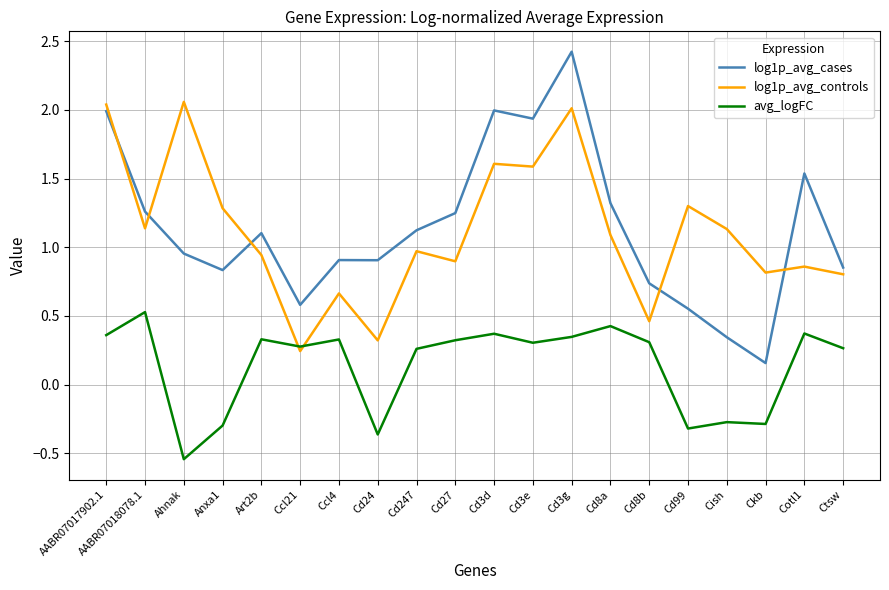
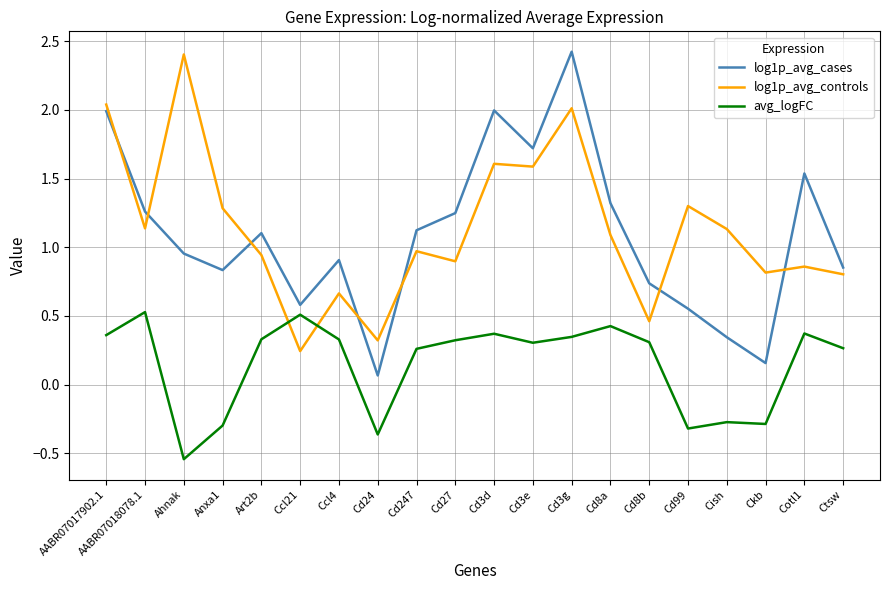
log1p_avg_controls, Ahnak: 2.06 -> 2.40
avg_logFC, Ccl21: 0.28 -> 0.51
log1p_avg_cases, Cd24: 0.91 -> 0.07
log1p_avg_cases, Cd3e: 1.94 -> 1.72
